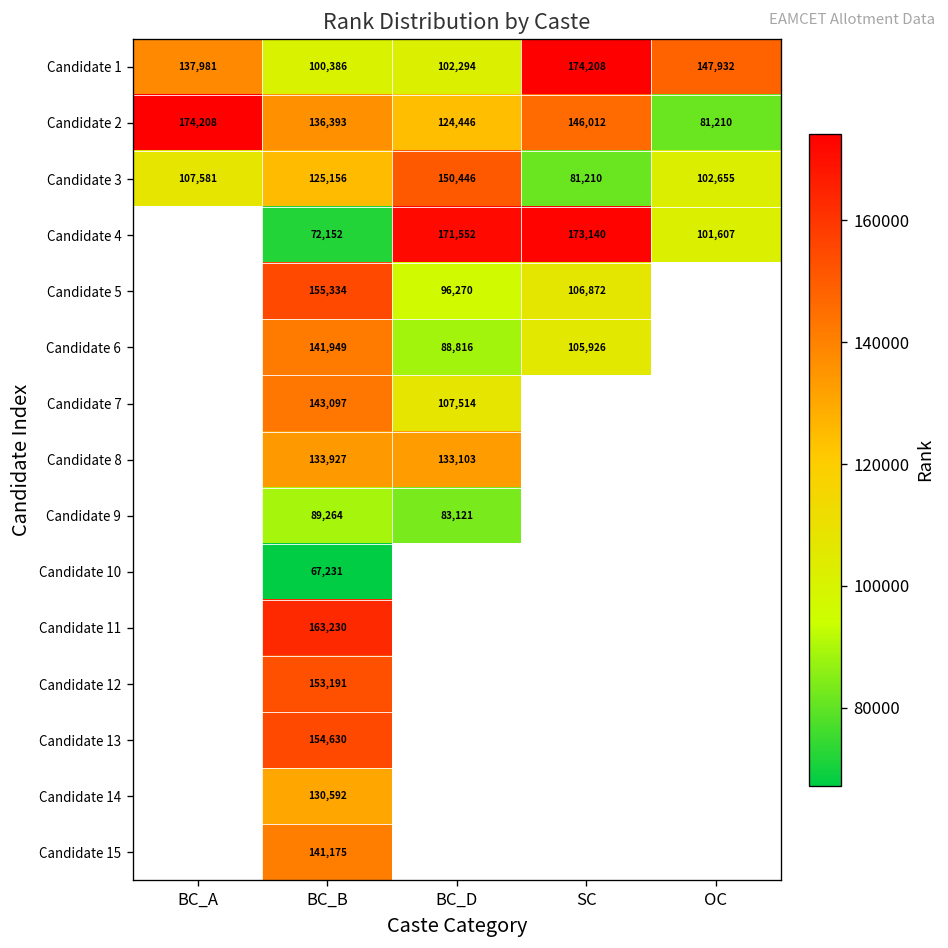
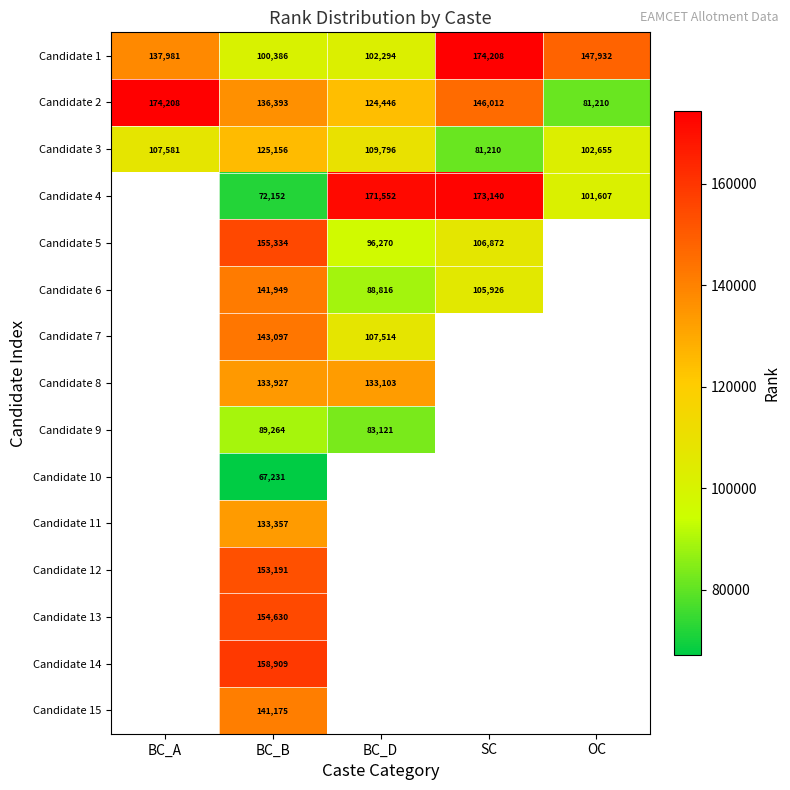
Candidate 3, BC_D: 150,446 -> 109,796
Candidate 11, BC_B: 163,230 -> 133,357
Candidate 14, BC_B: 130,592 -> 158,909
